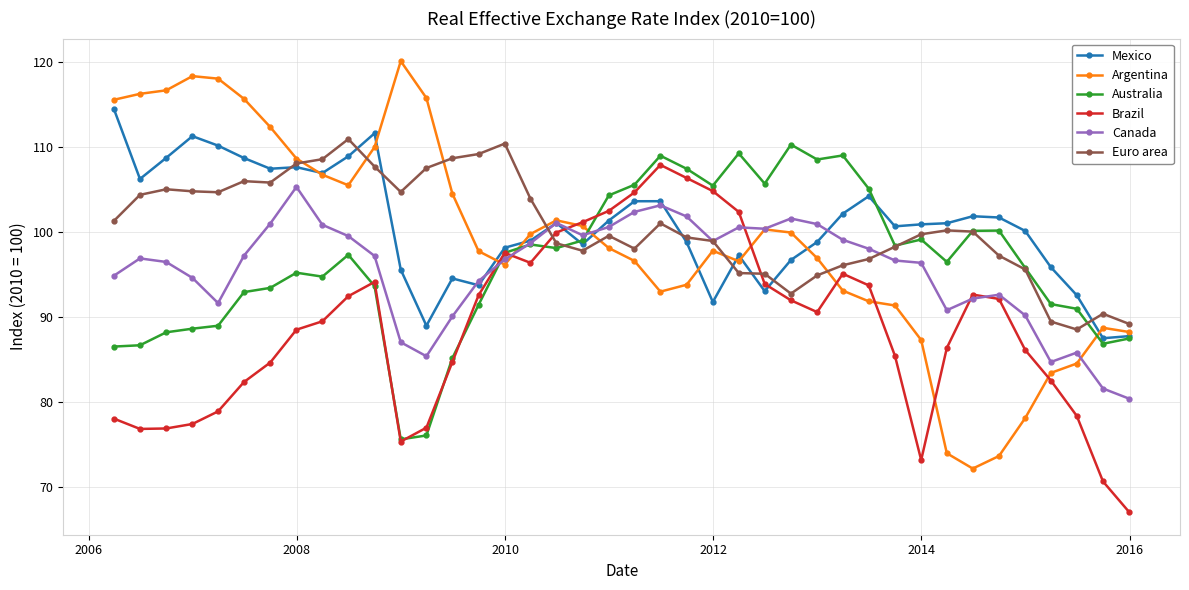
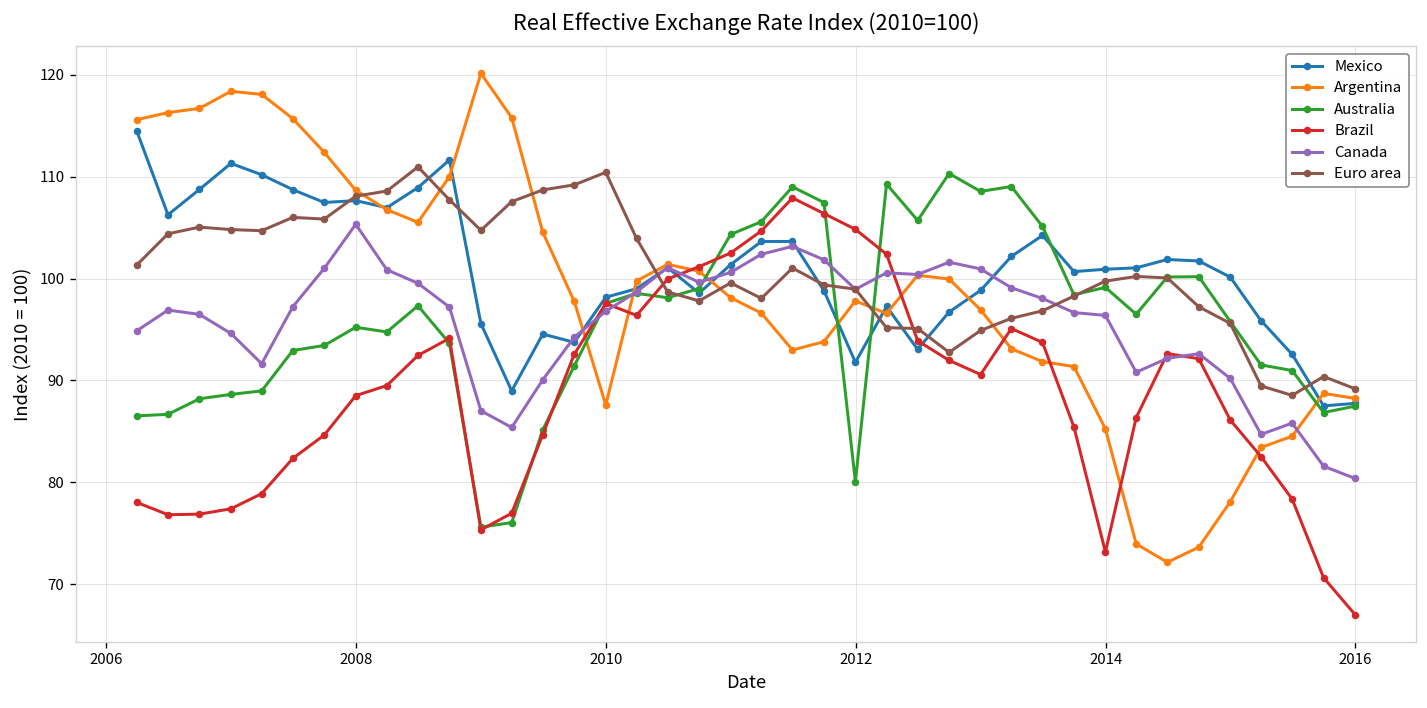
Argentina, 2010: 96 -> 88
Australia, 2012: 105 -> 80
Argentina, 2014: 87 -> 85
